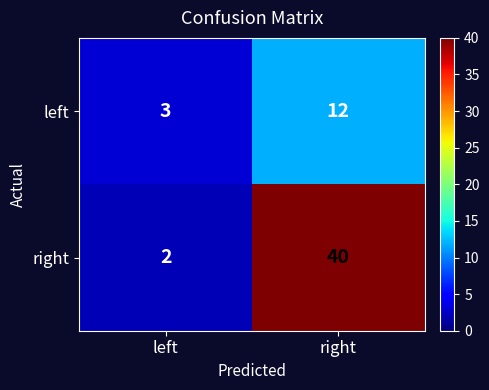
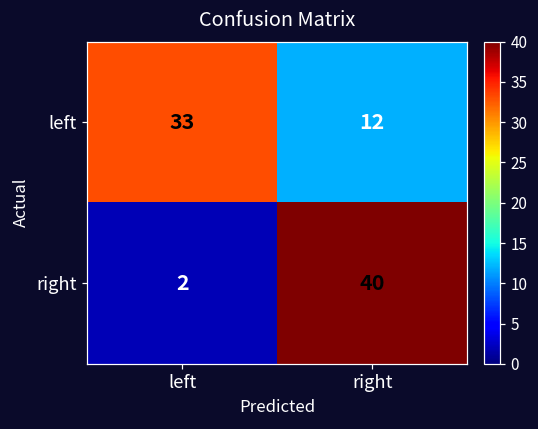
left, left: 3 -> 33
